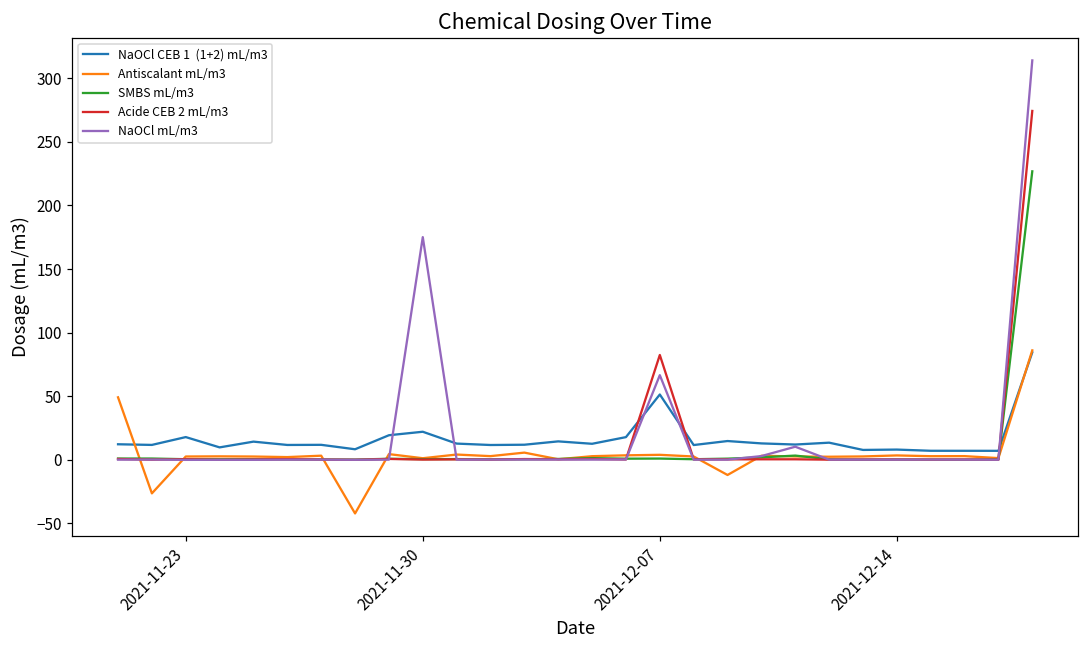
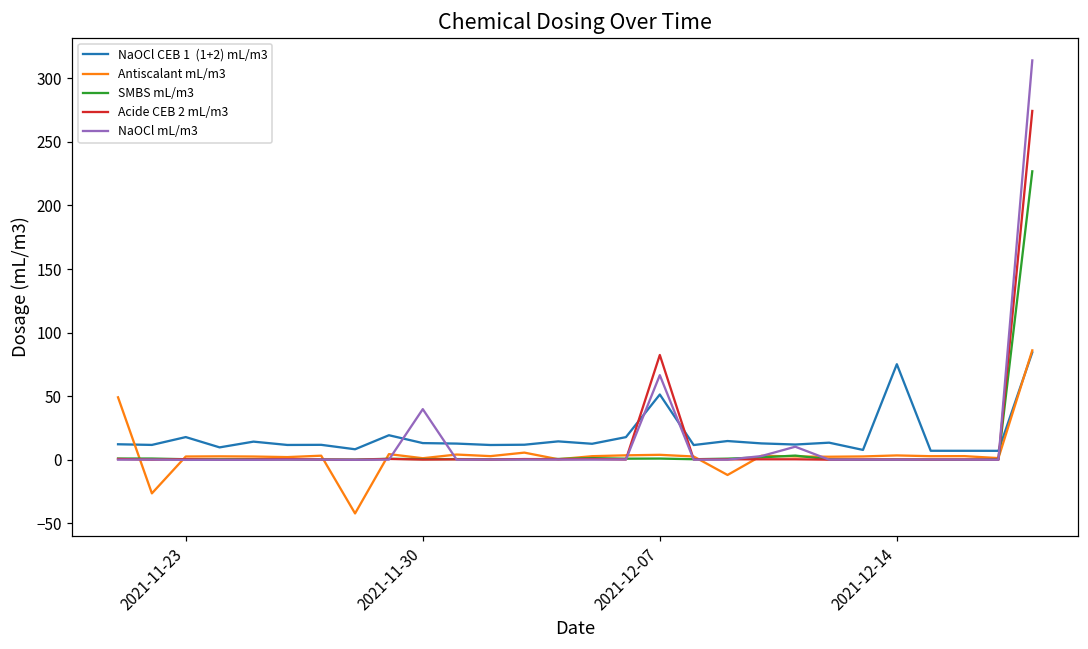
NaOCl CEB 1 (1+2) mL/m3, 2021-11-30: 22 -> 13
NaOCl mL/m3, 2021-11-30: 175 -> 40
NaOCl CEB 1 (1+2) mL/m3, 2021-12-14: 8 -> 75
